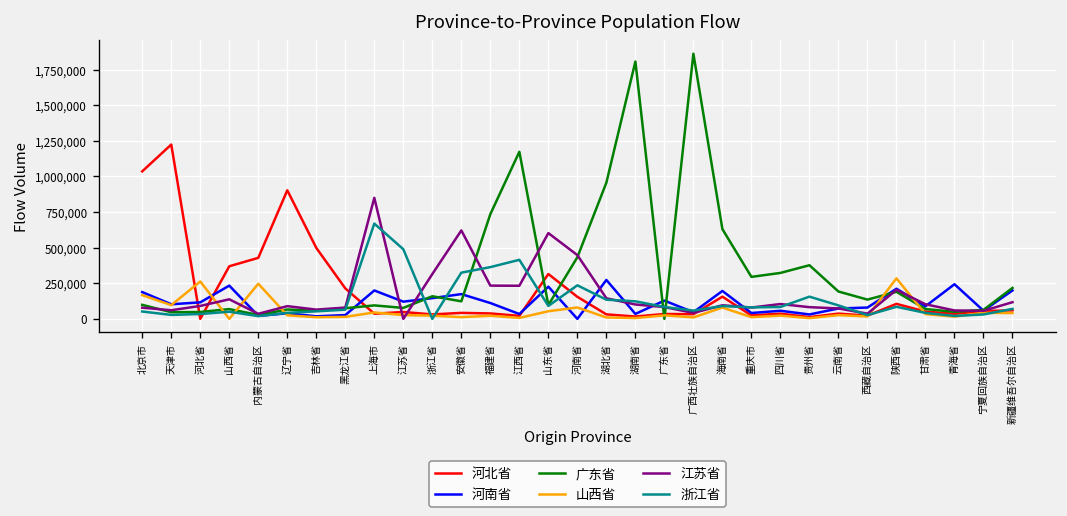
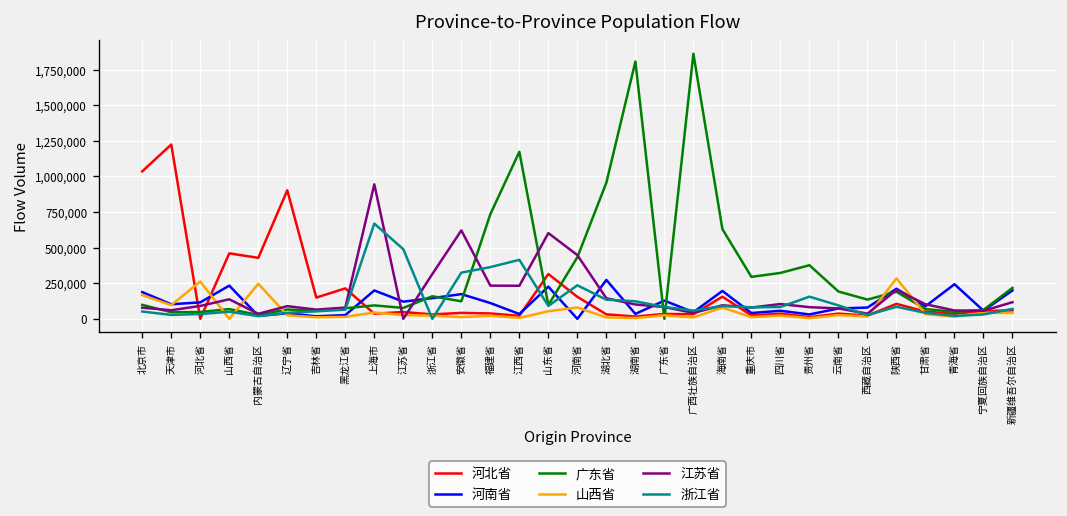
河北省, 山西省: 370,000 -> 460,000
河北省, 吉林省: 500,000 -> 150,000
江苏省, 上海市: 850,000 -> 950,000
